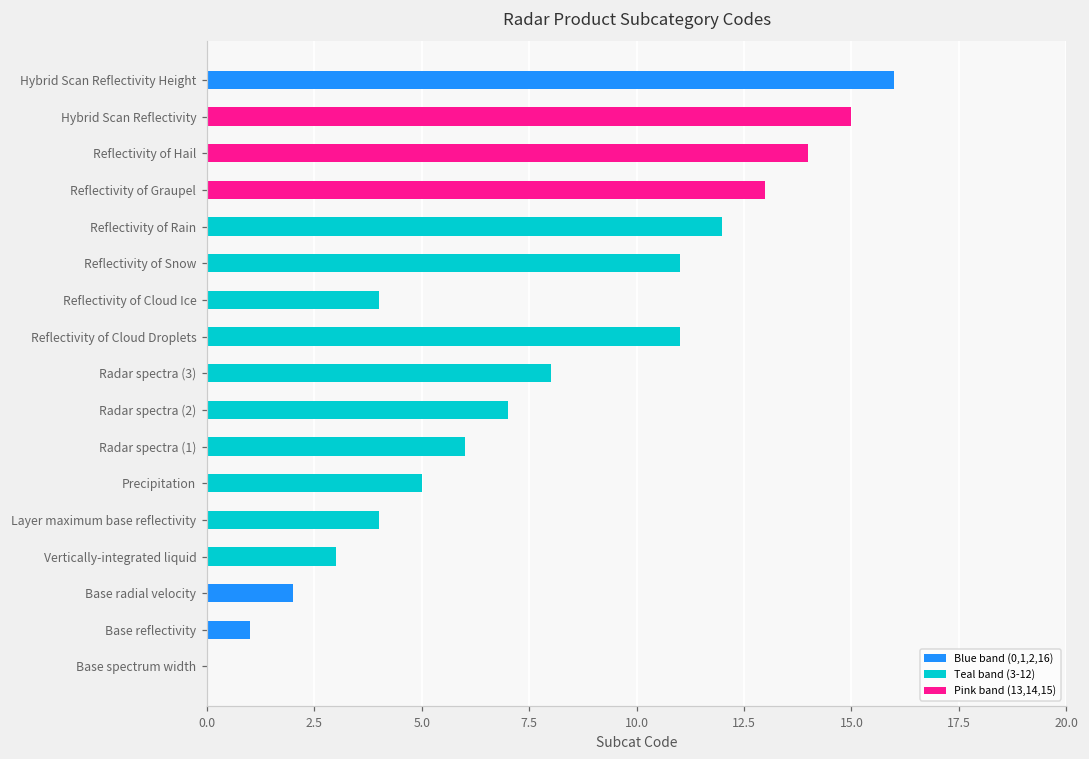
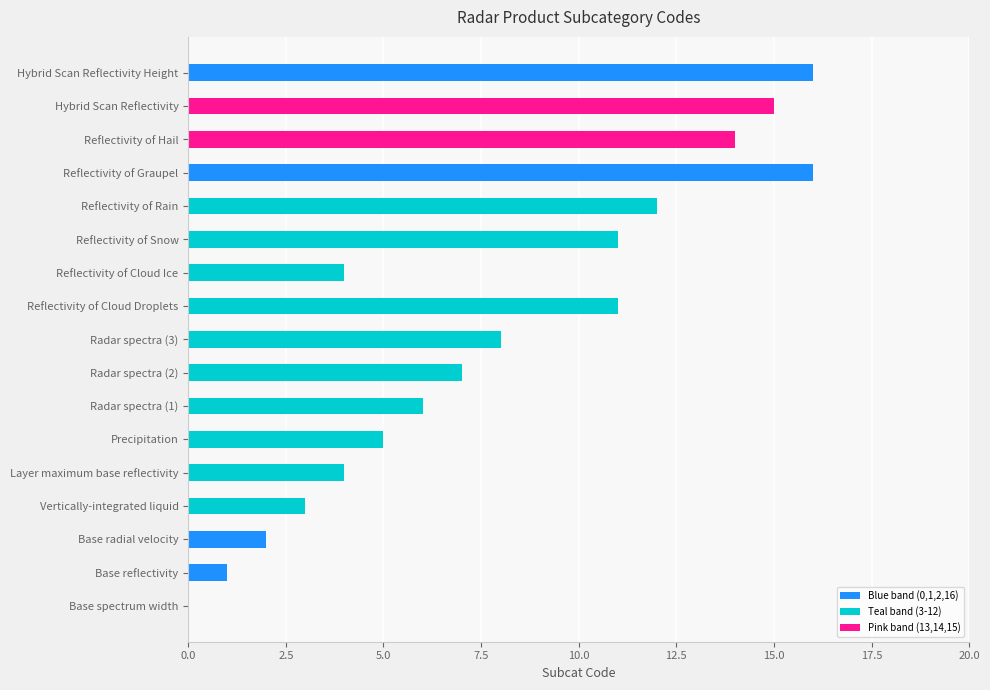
Reflectivity of Graupel: 13 -> 16
